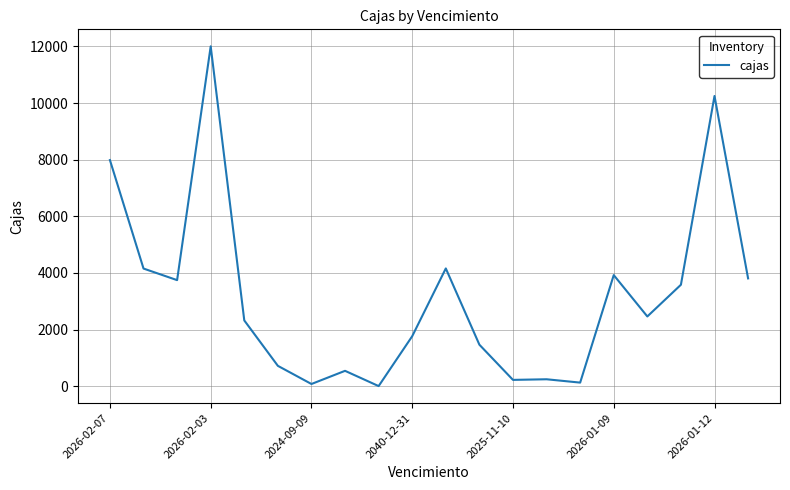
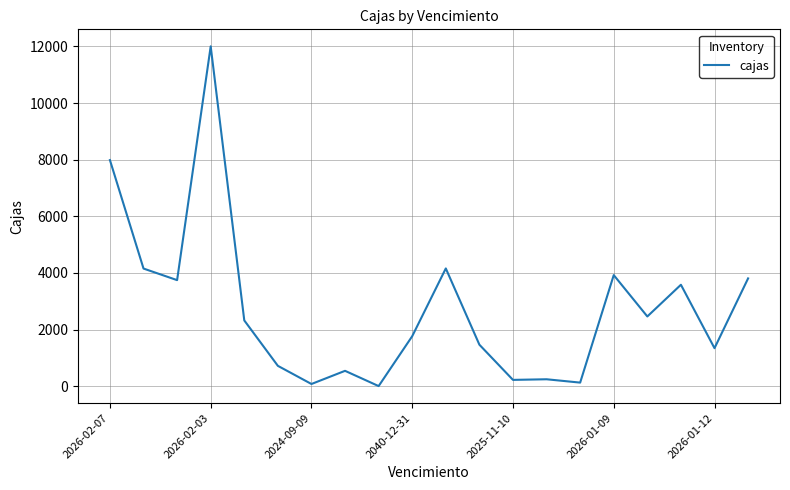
2026-01-12: 10300 -> 1300
